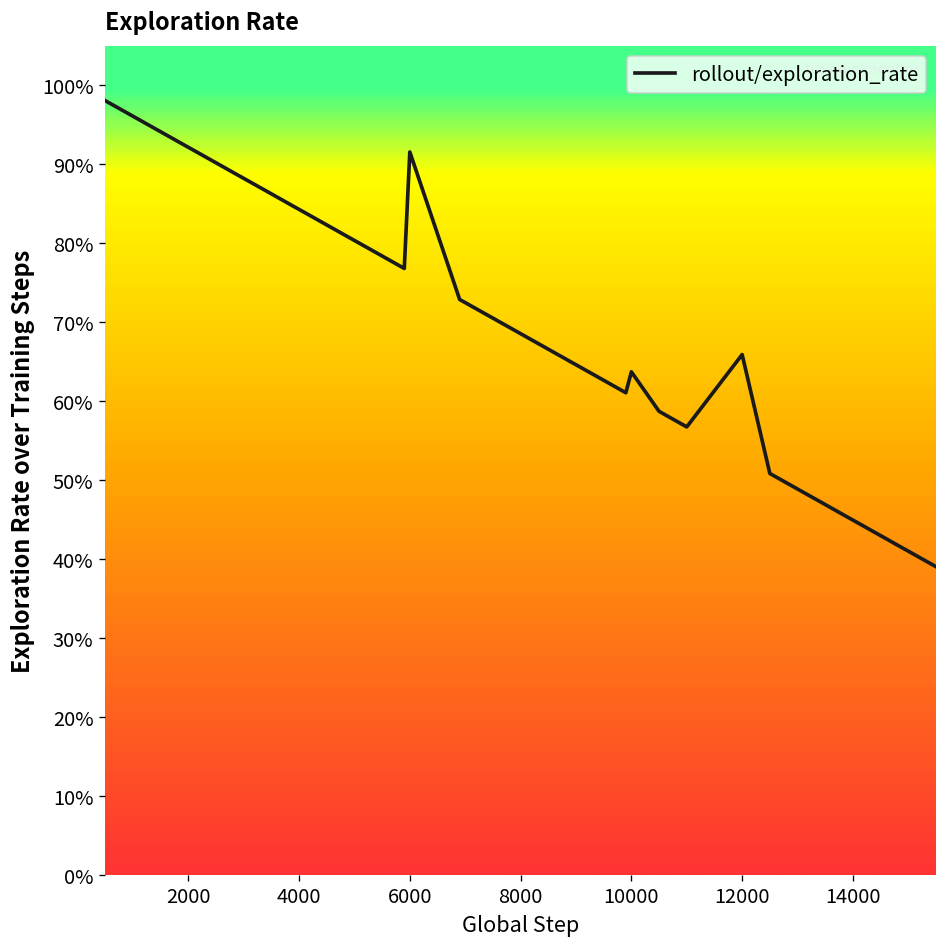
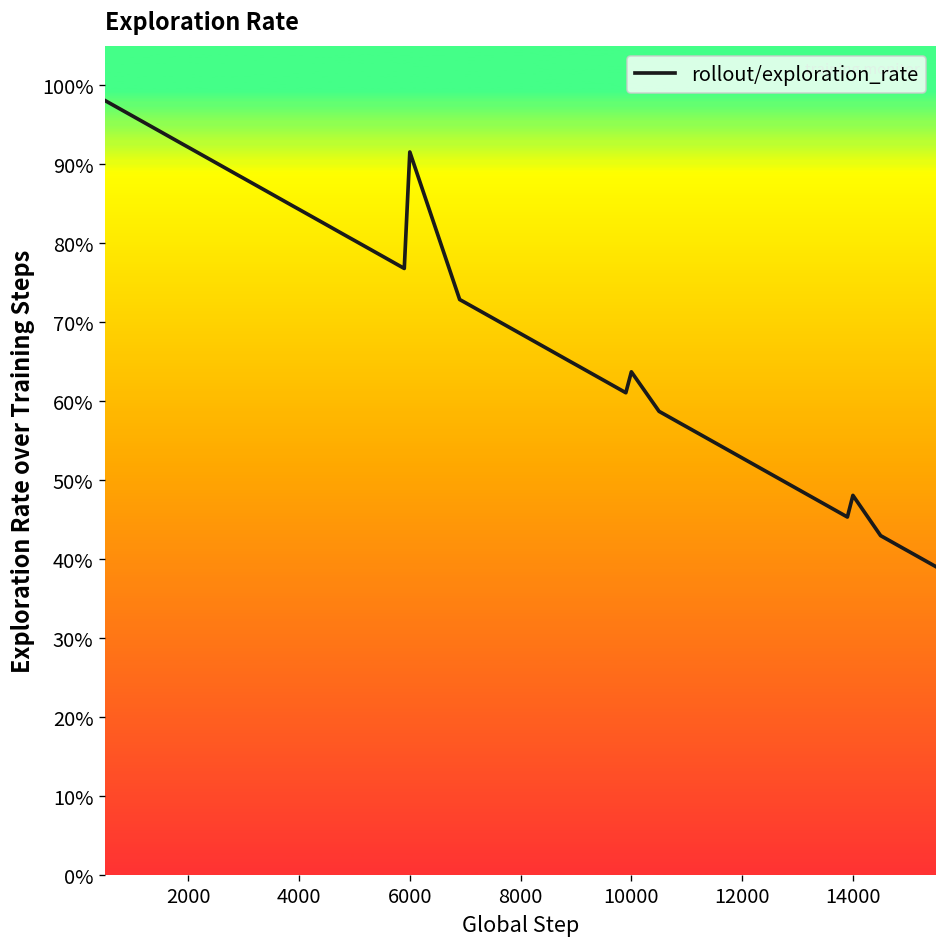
12000: 66% -> 53%
14000: 45% -> 48%
